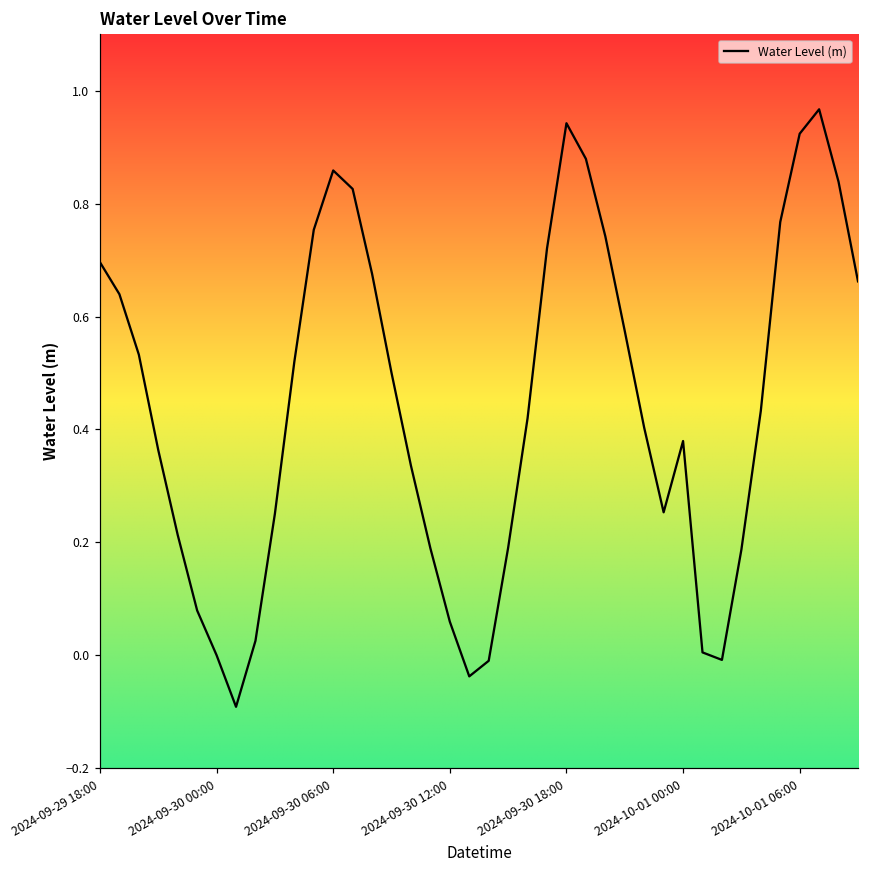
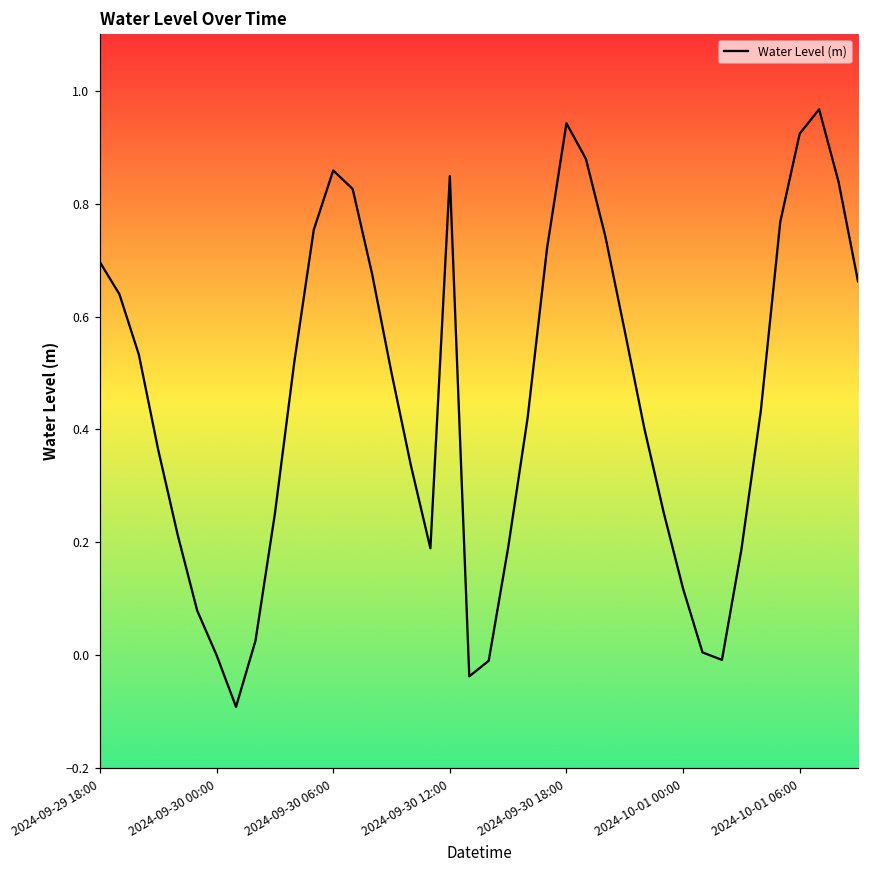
2024-09-30 12:00: 0.06 -> 0.85
2024-10-01 00:00: 0.38 -> 0.12
